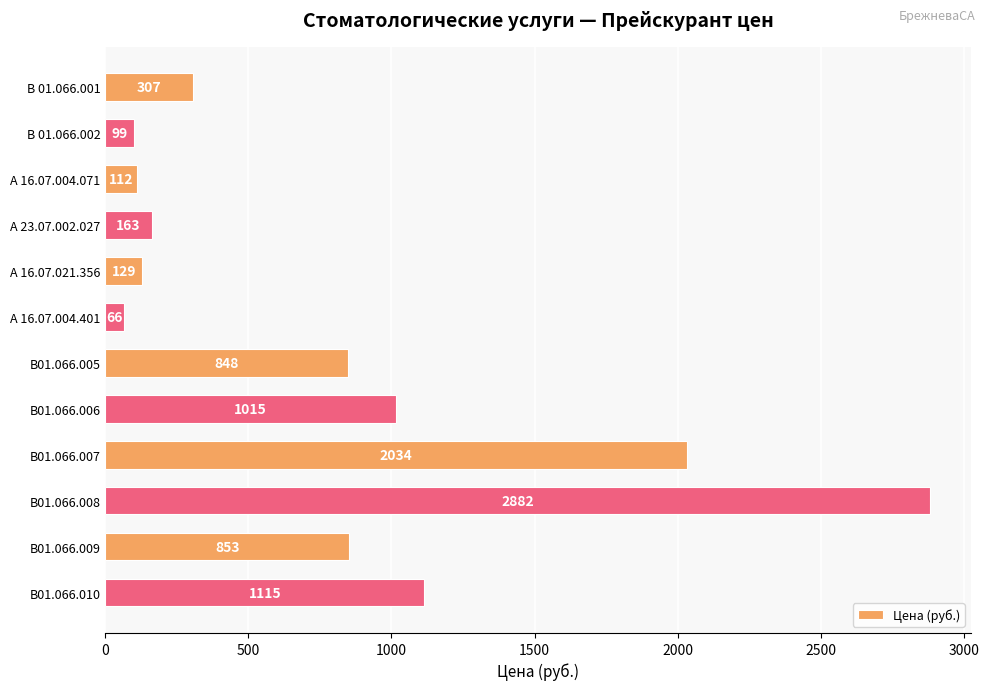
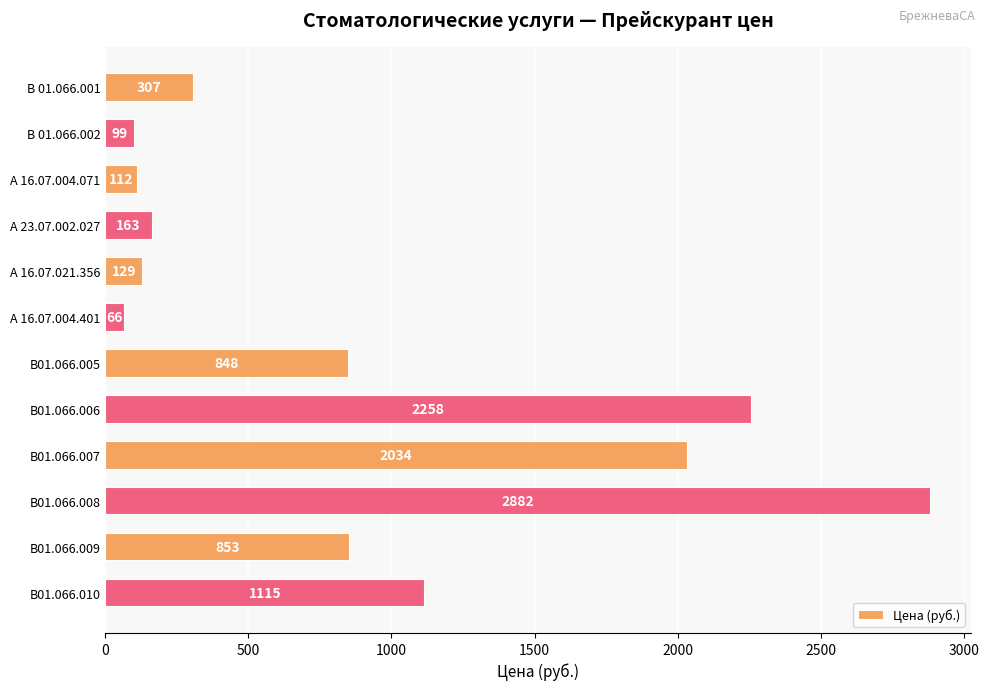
В01.066.006: 1015 -> 2258
